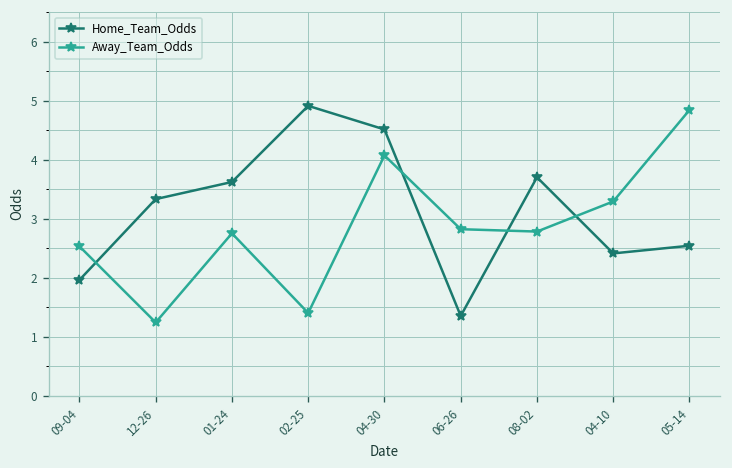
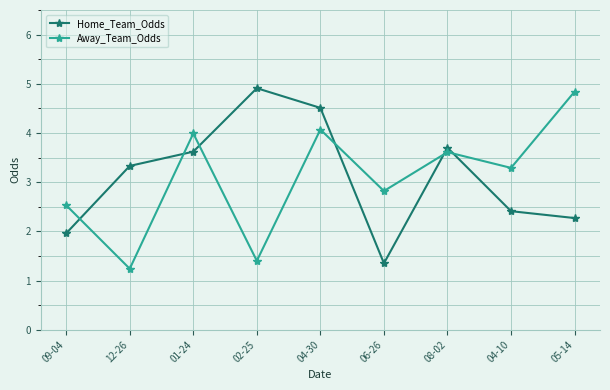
Away_Team_Odds, 01-24: 2.8 -> 4.0
Away_Team_Odds, 08-02: 2.8 -> 3.6
Home_Team_Odds, 05-14: 2.5 -> 2.3
